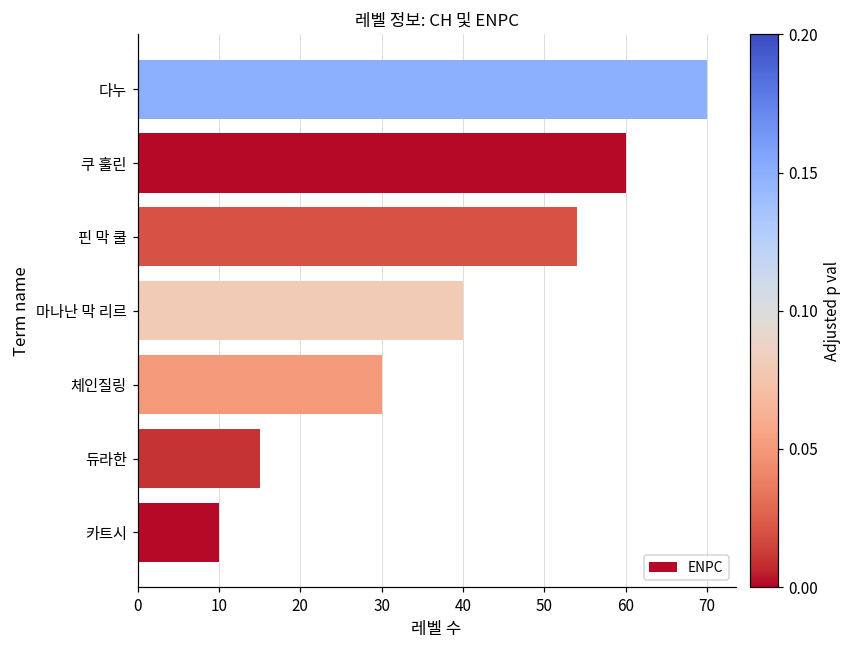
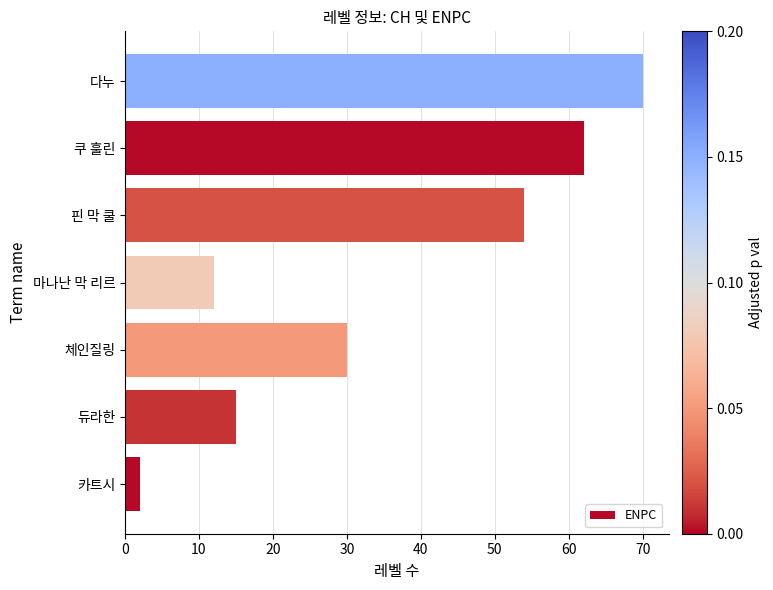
쿠 훌린: 60 -> 62
마나난 막 리르: 40 -> 12
카트시: 10 -> 2
